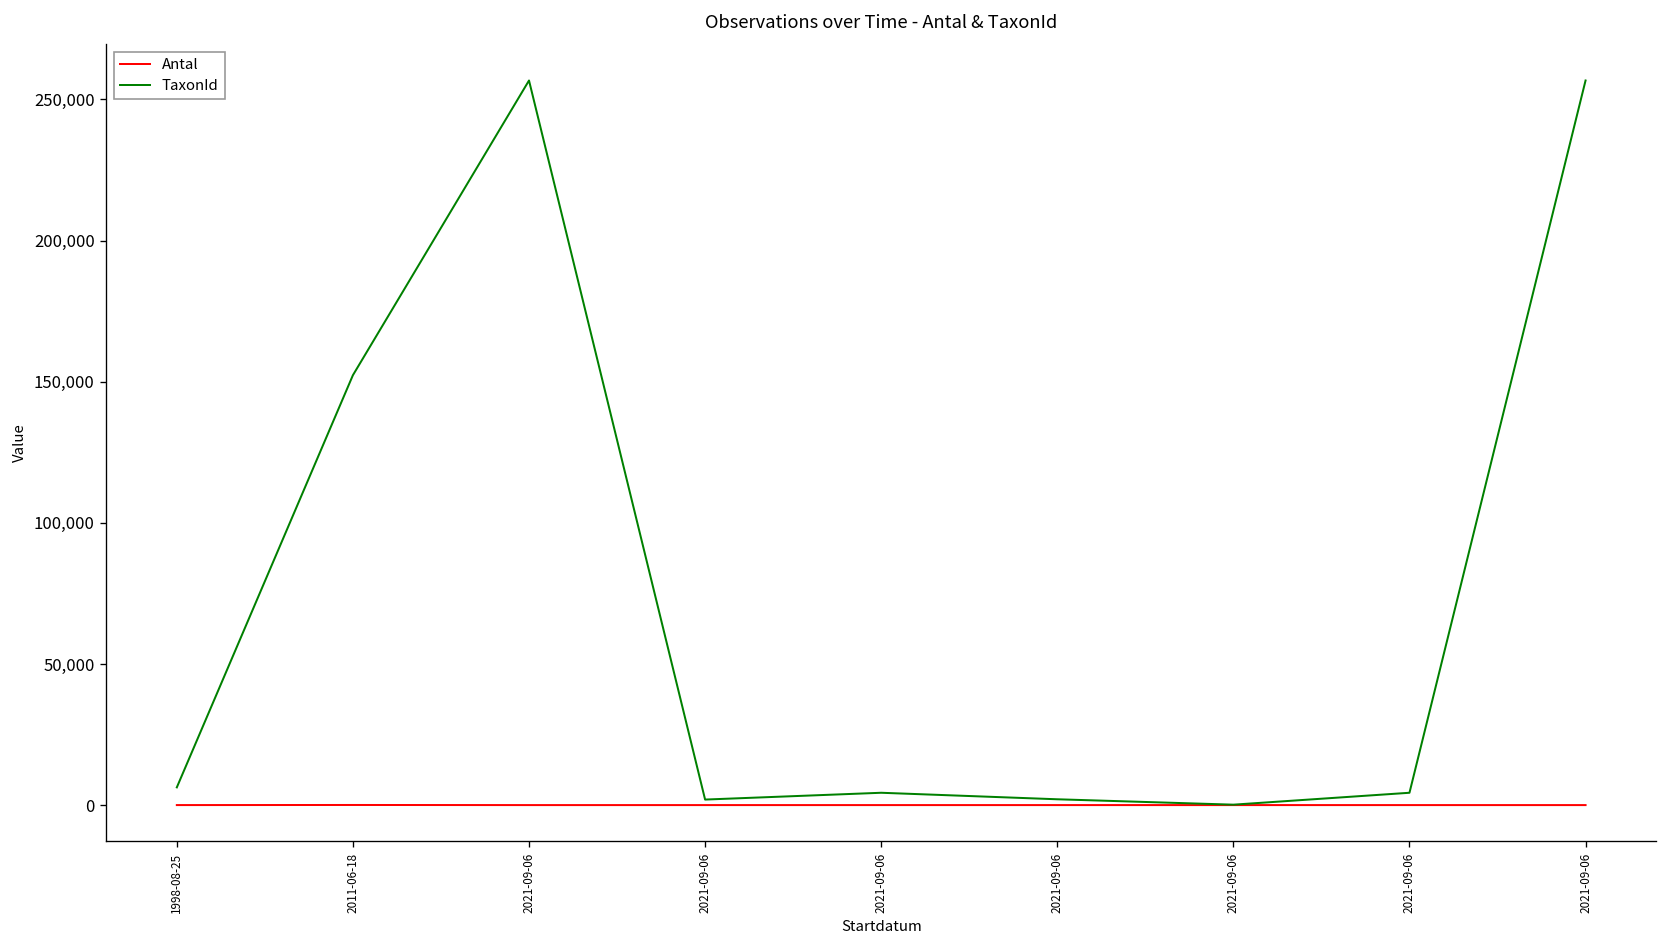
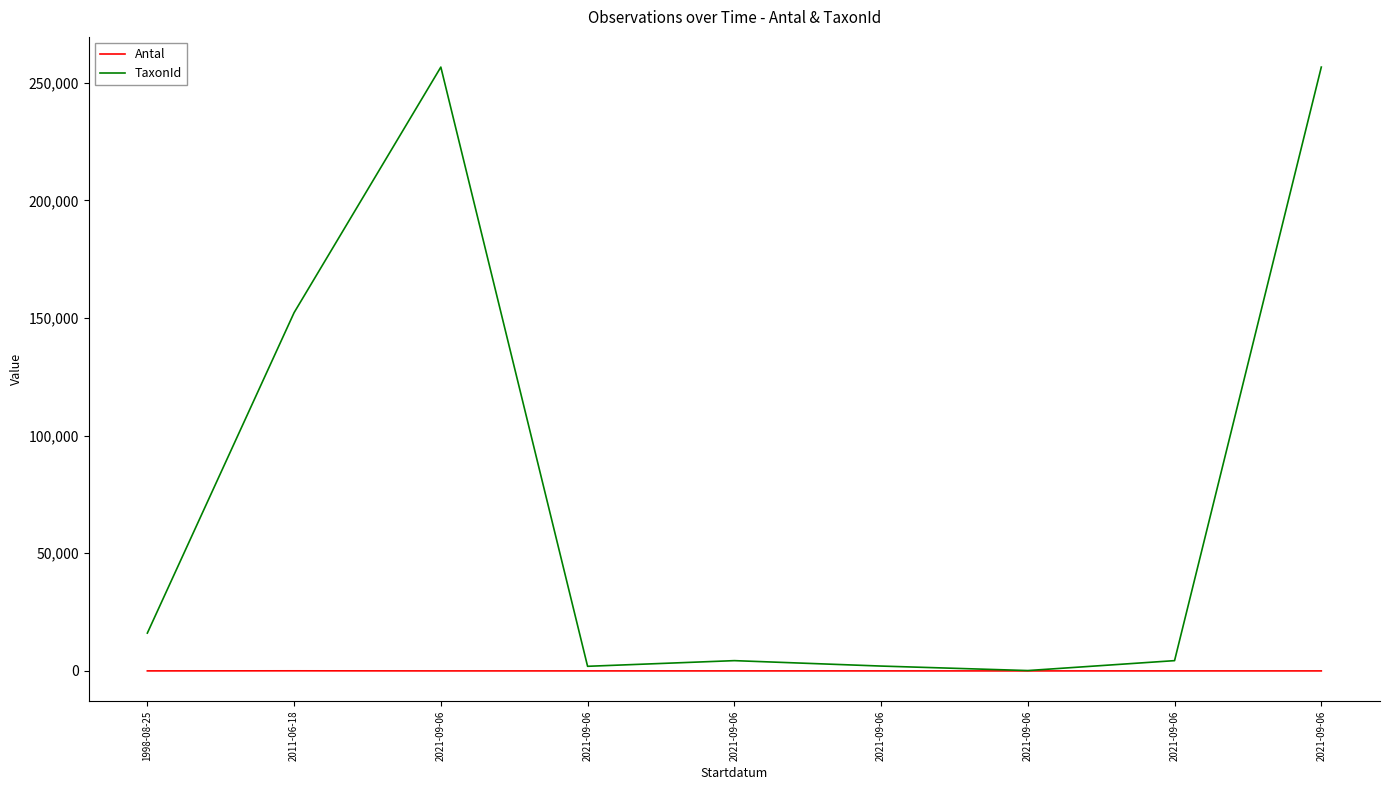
TaxonId, 1998-08-25: 6,000 -> 16,000
